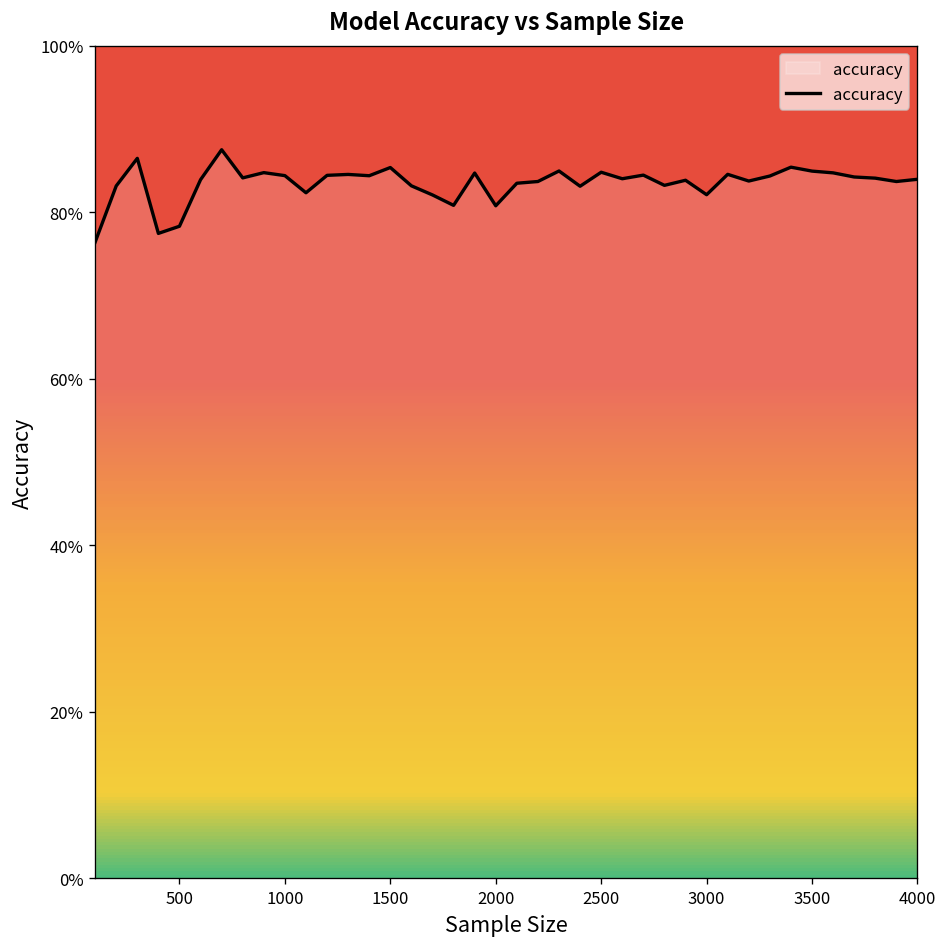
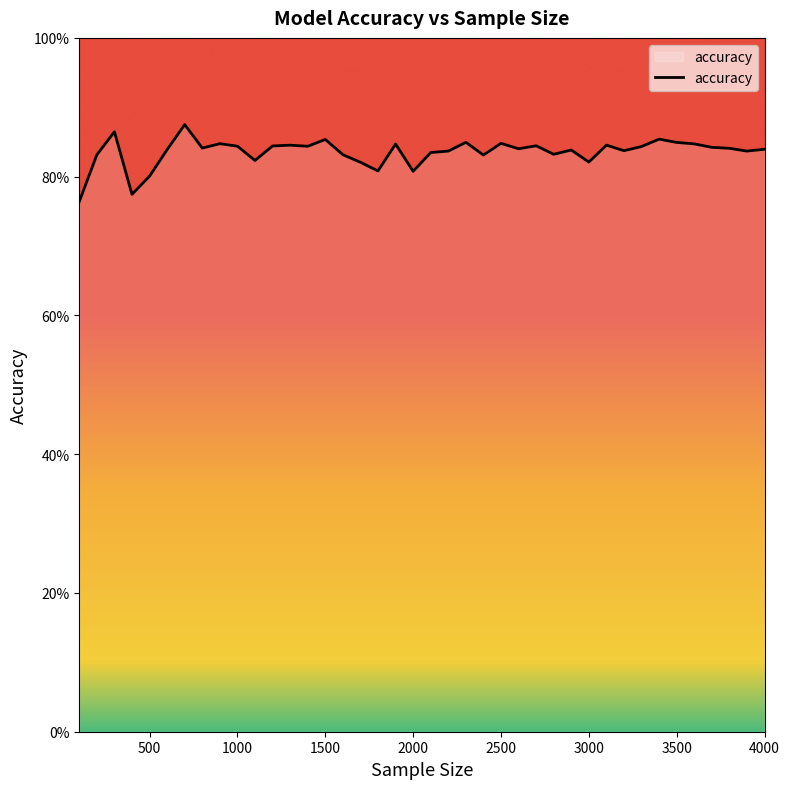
500: 78% -> 80%
